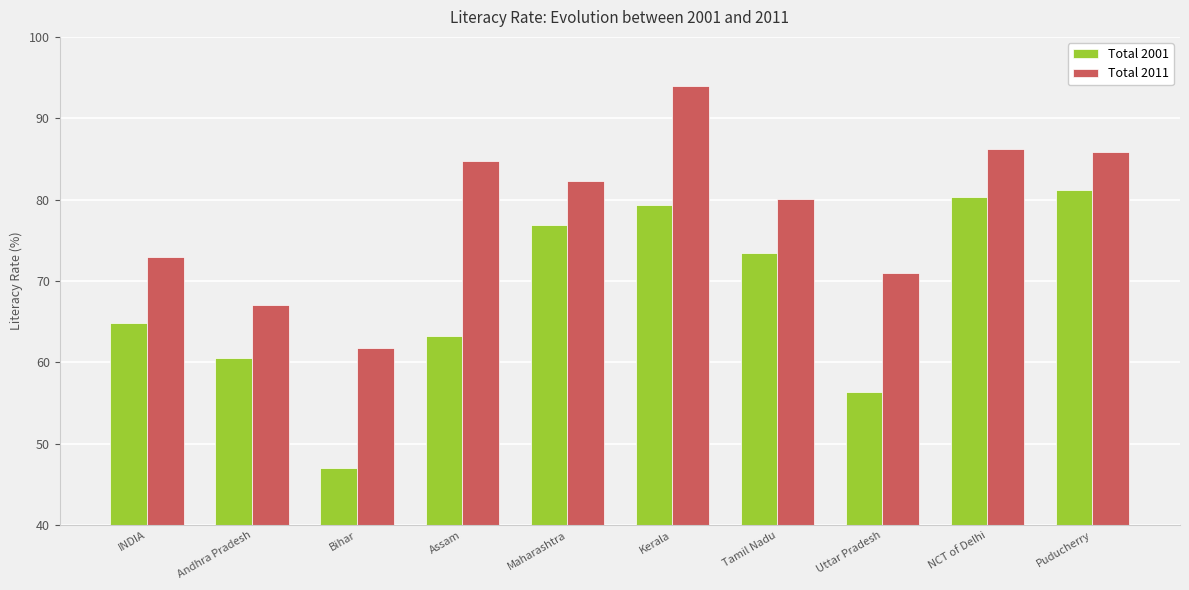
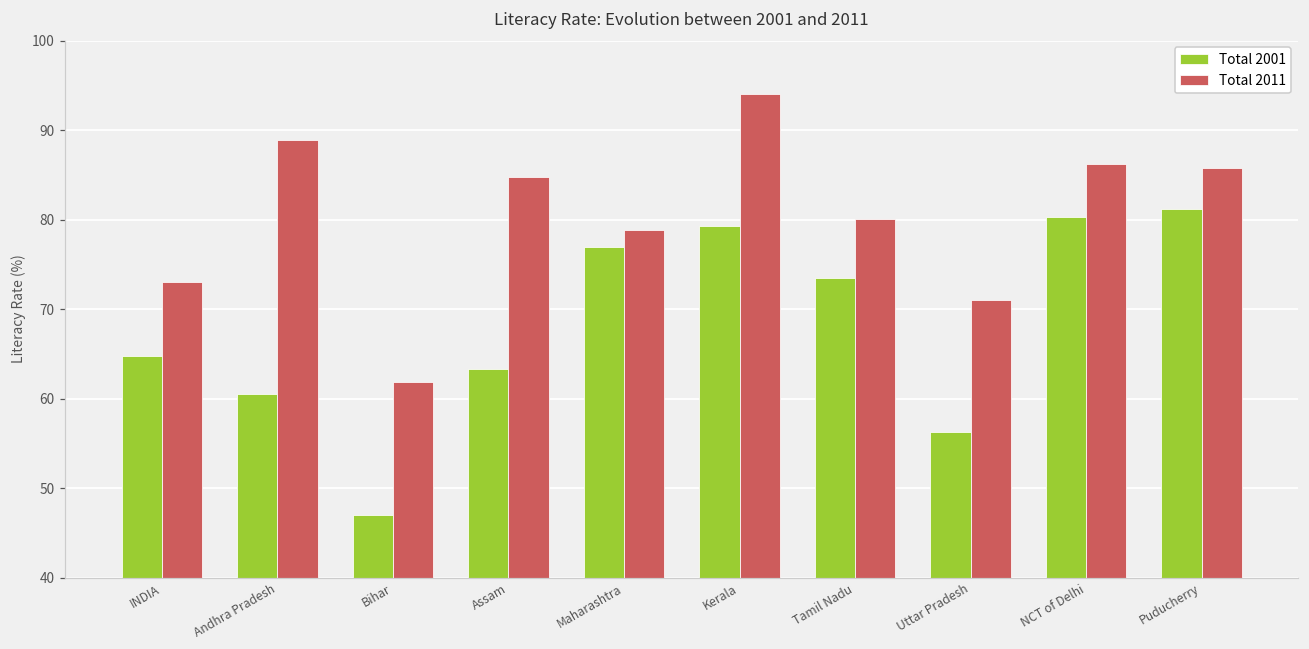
Total 2011, Andhra Pradesh: 67 -> 89
Total 2011, Maharashtra: 82 -> 79
